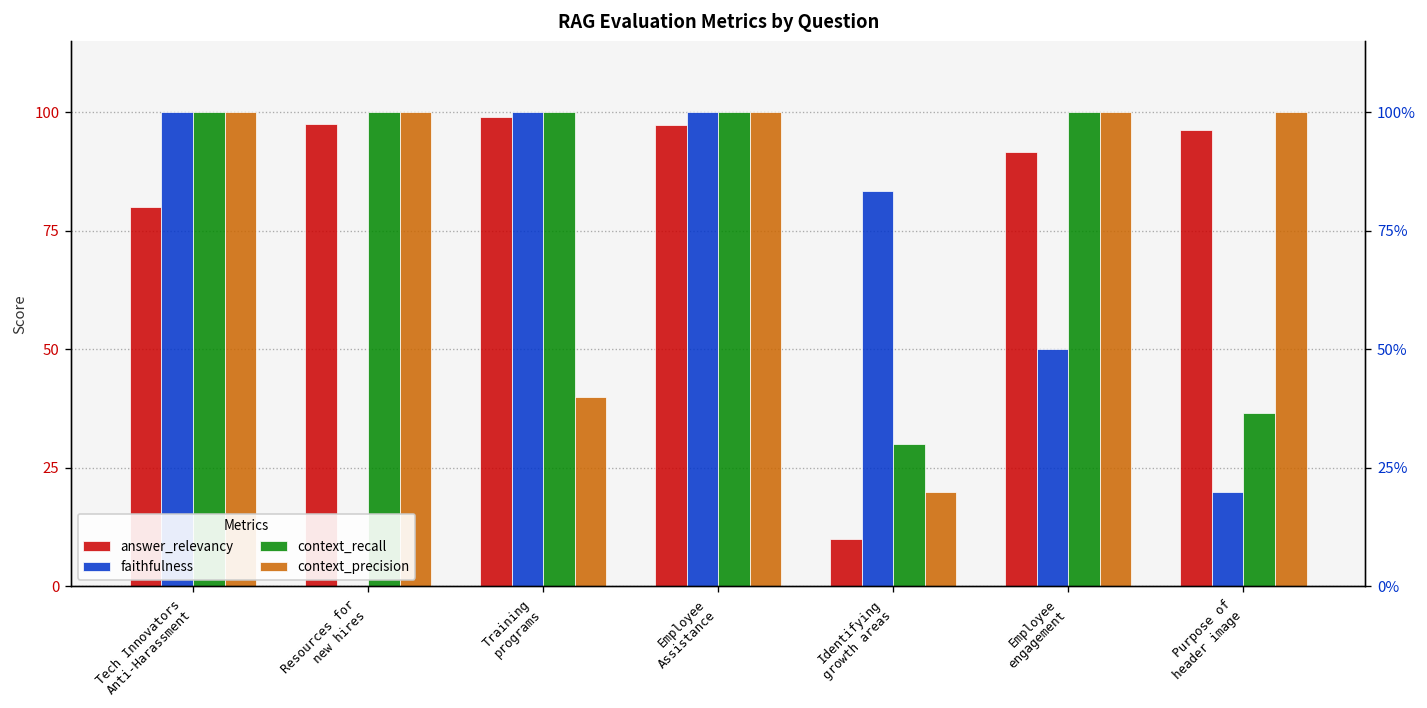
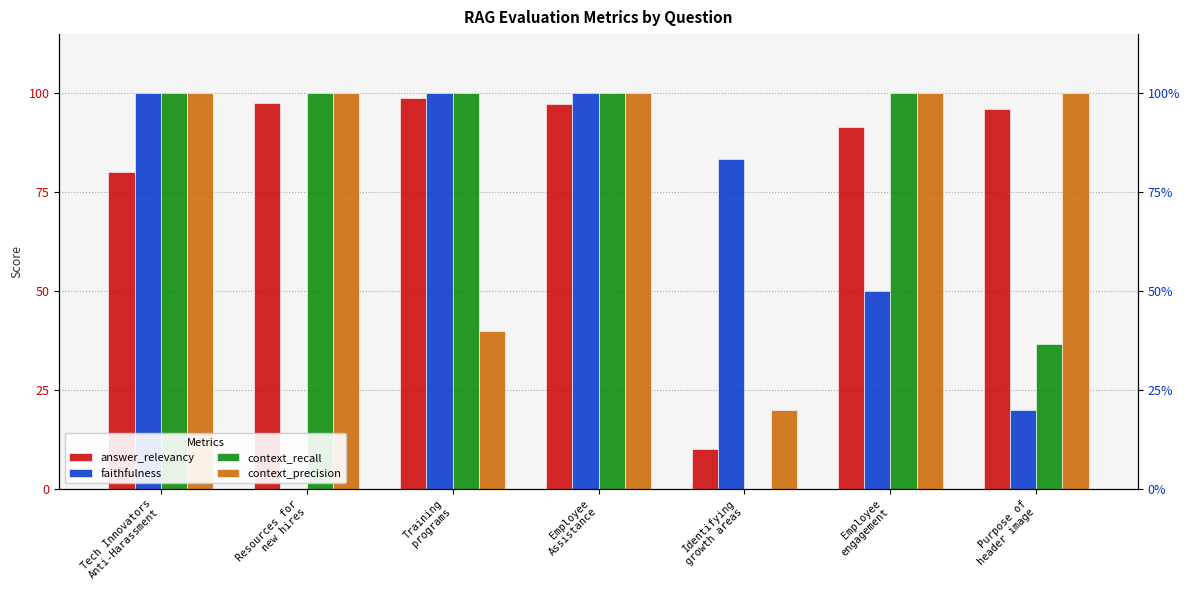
context_recall, Identifying growth areas: 30 -> 0
